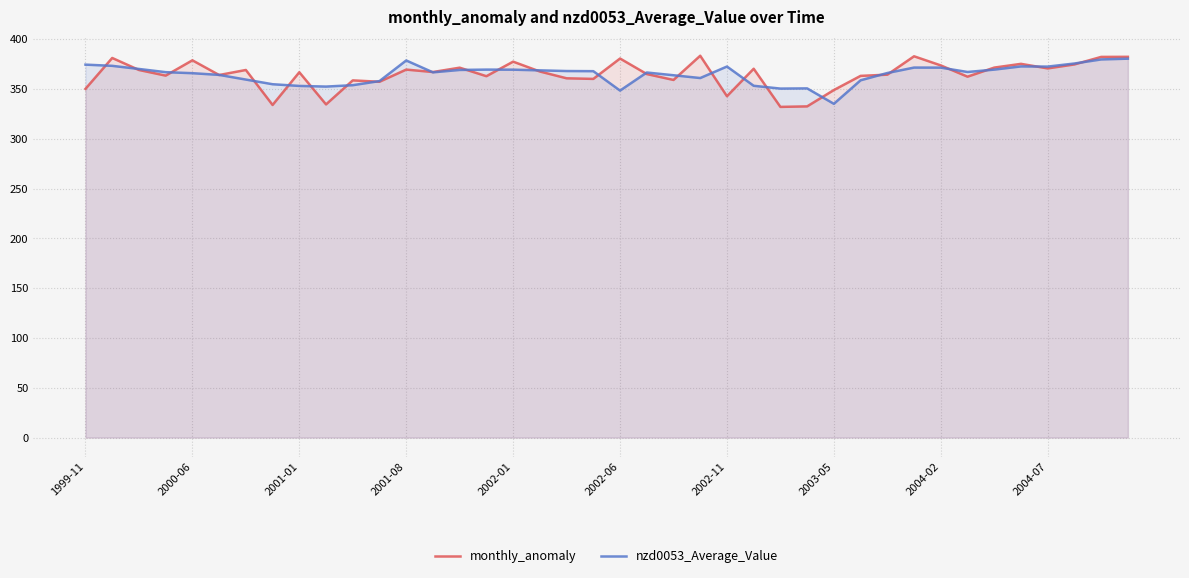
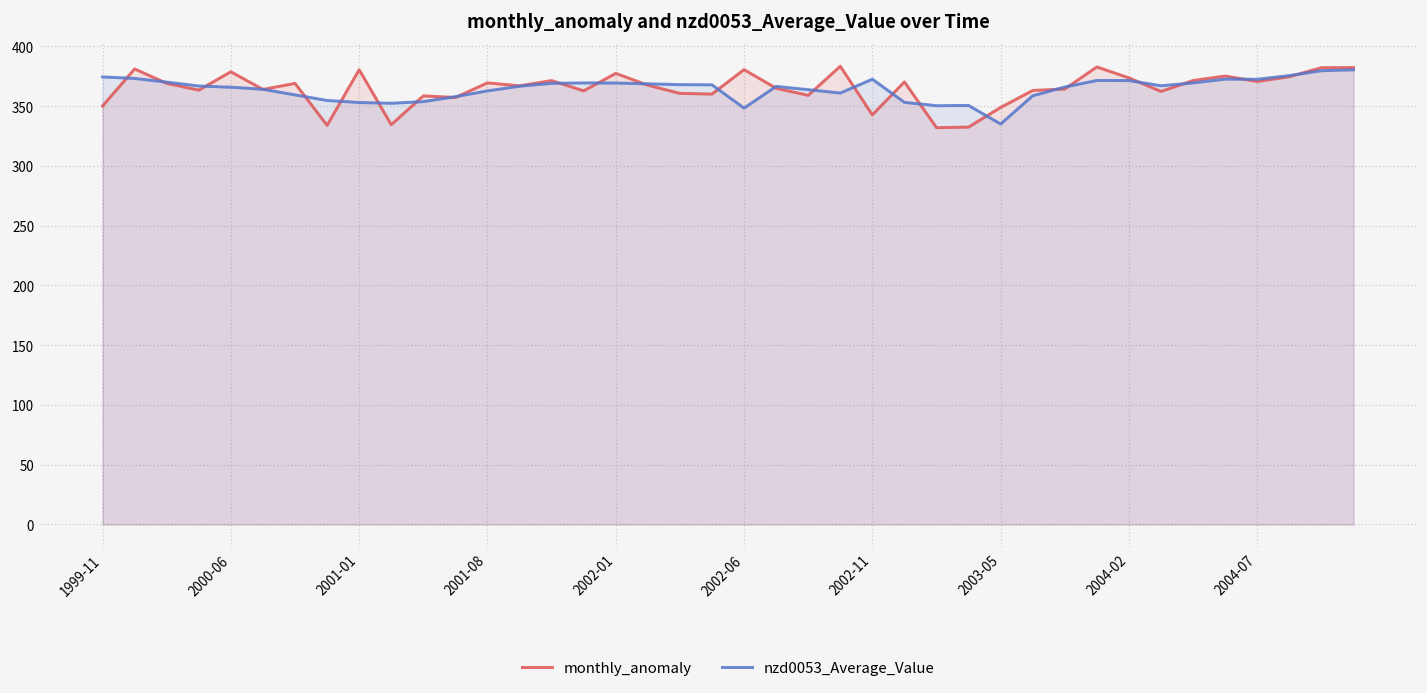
monthly_anomaly, 2001-01: 370 -> 380
nzd0053_Average_Value, 2001-08: 380 -> 360
